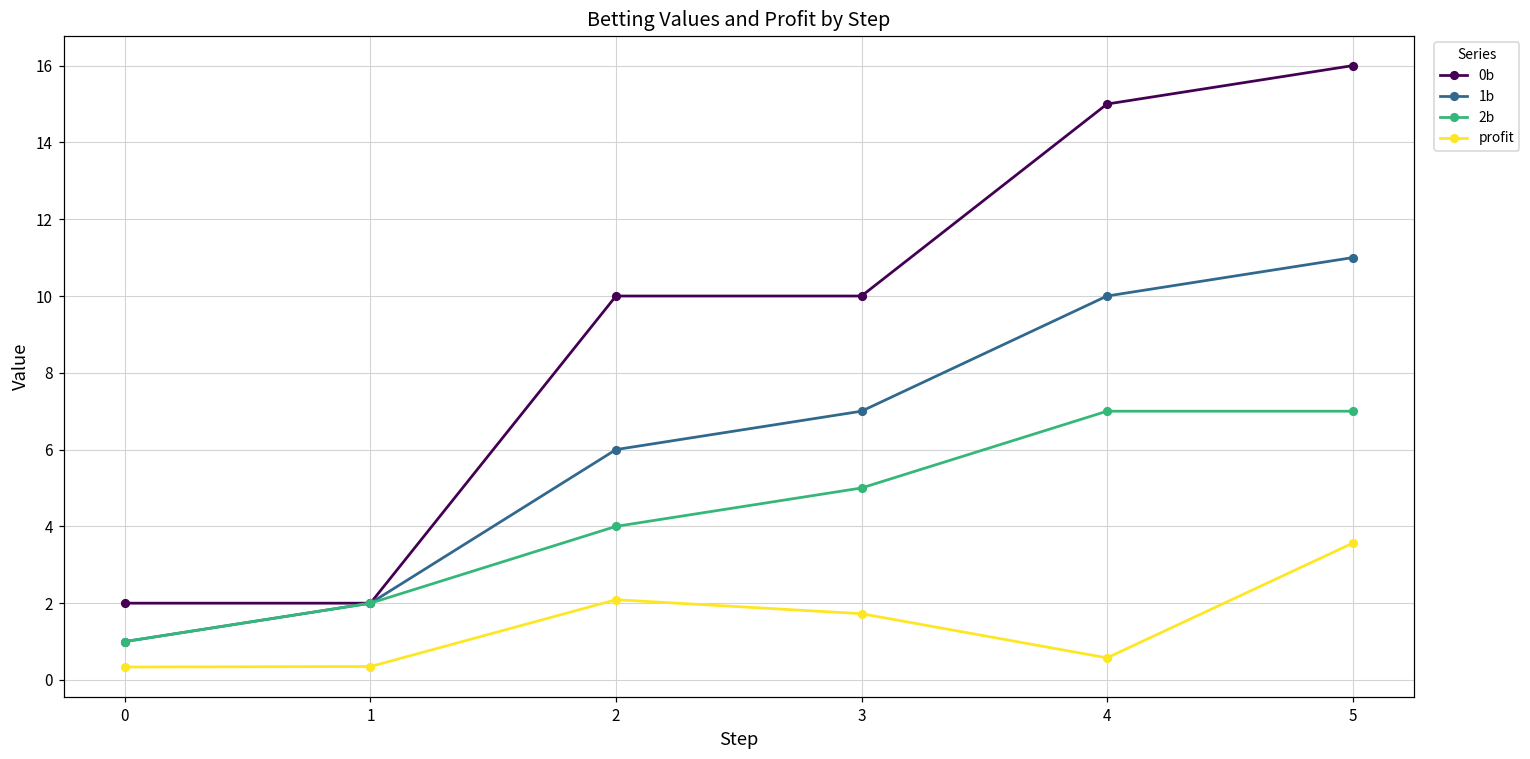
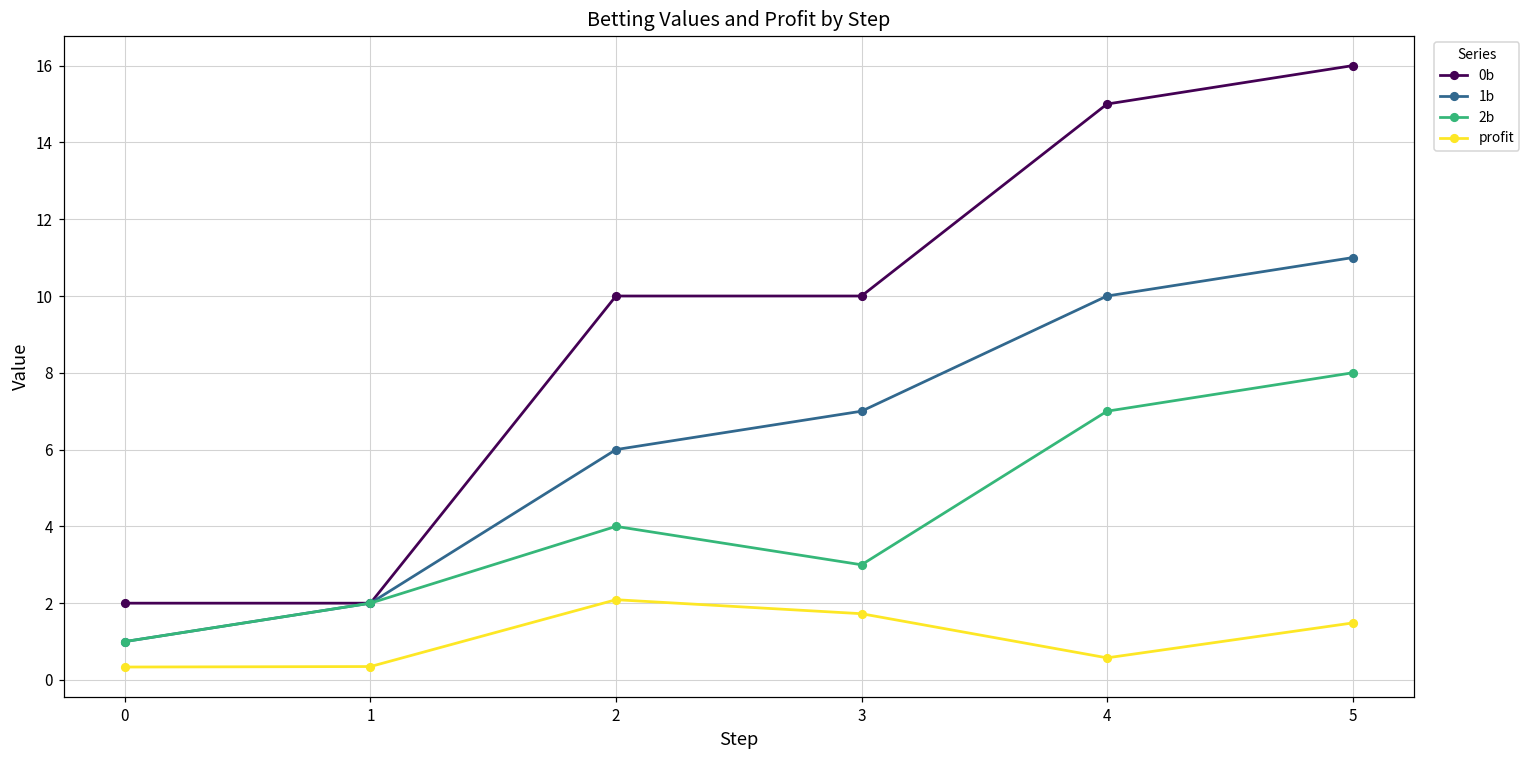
2b, 3: 5 -> 3
2b, 5: 7 -> 8
profit, 5: 3.6 -> 1.5
